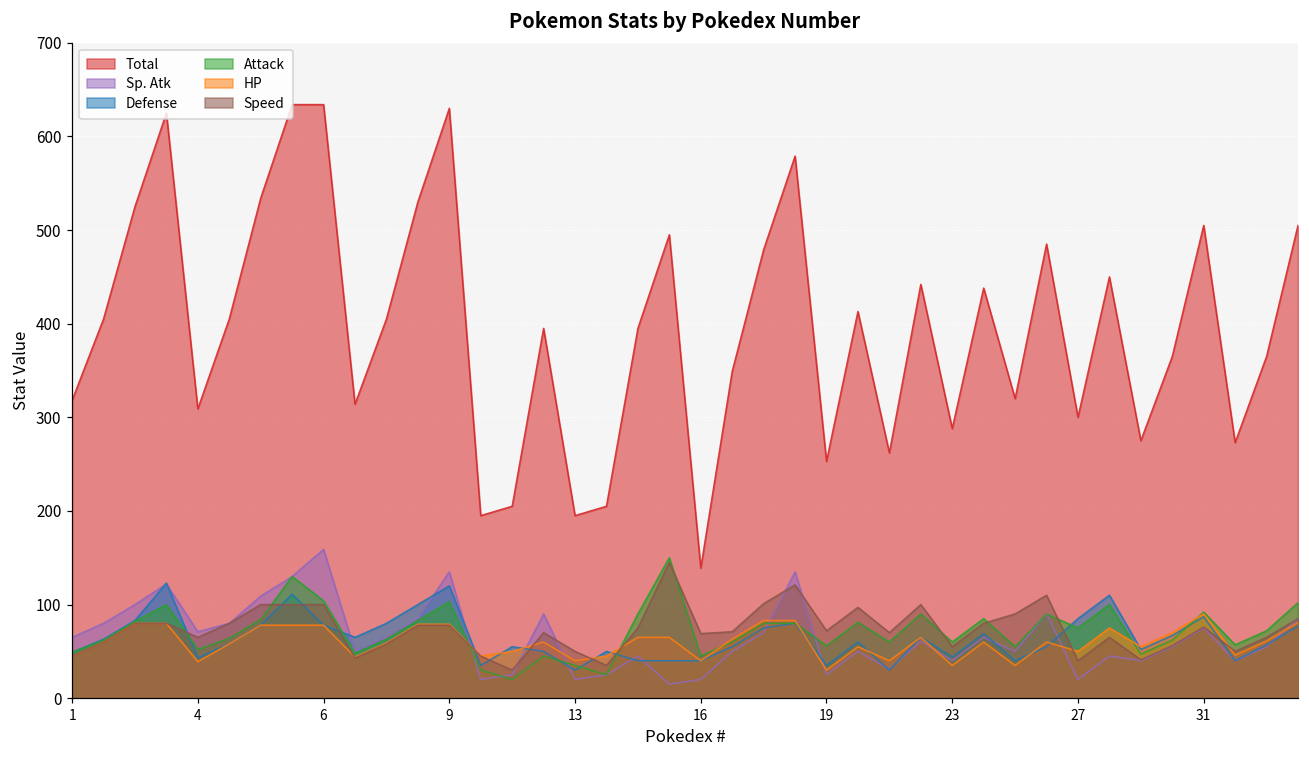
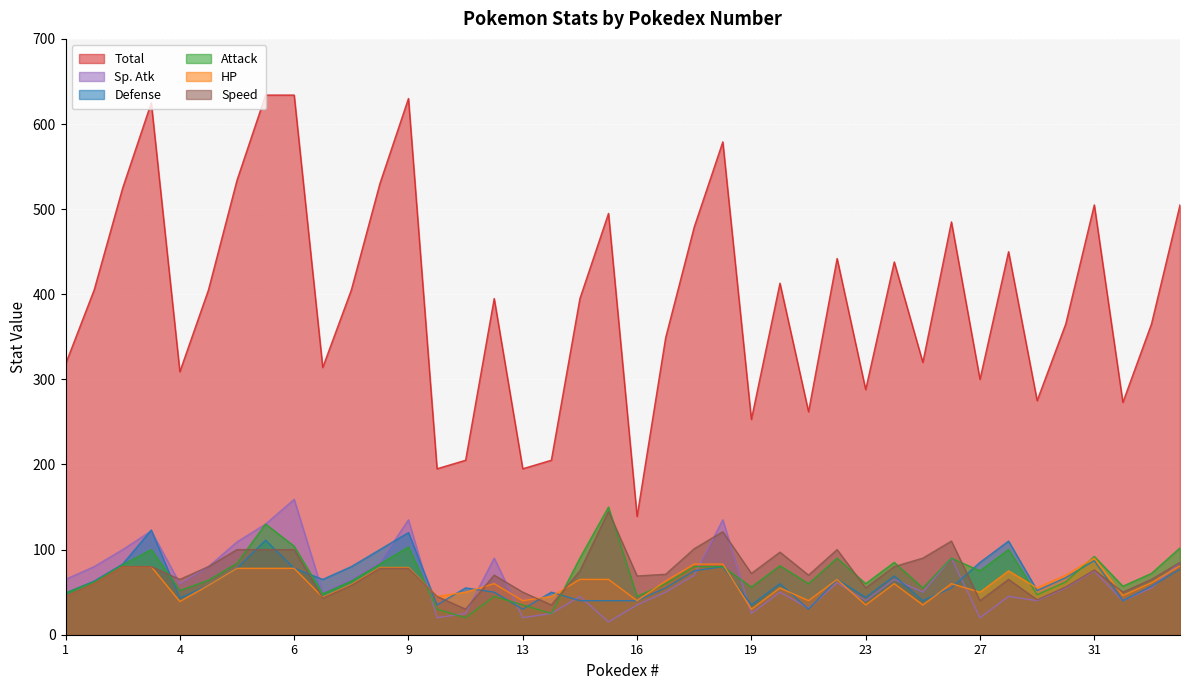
Sp. Atk, 4: 70 -> 60
Sp. Atk, 16: 20 -> 40
